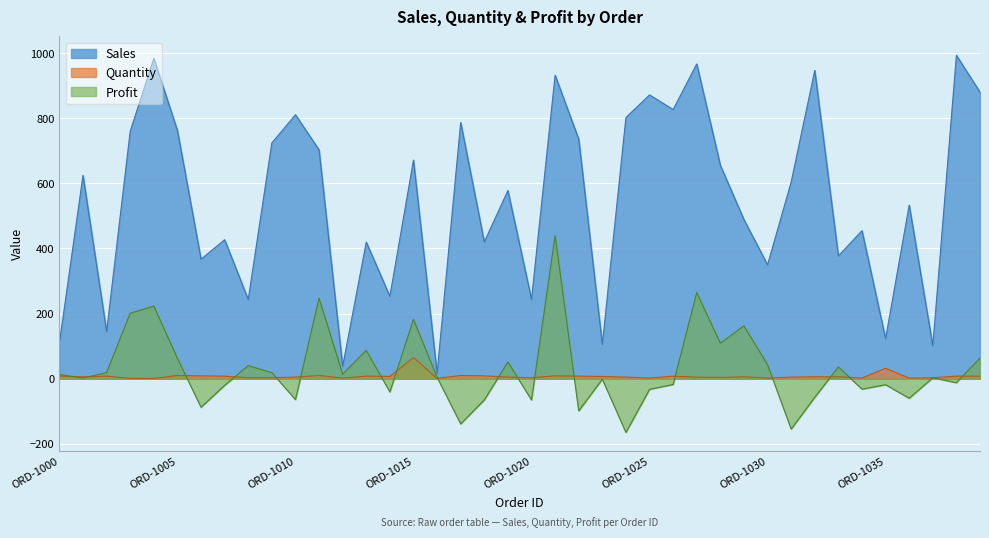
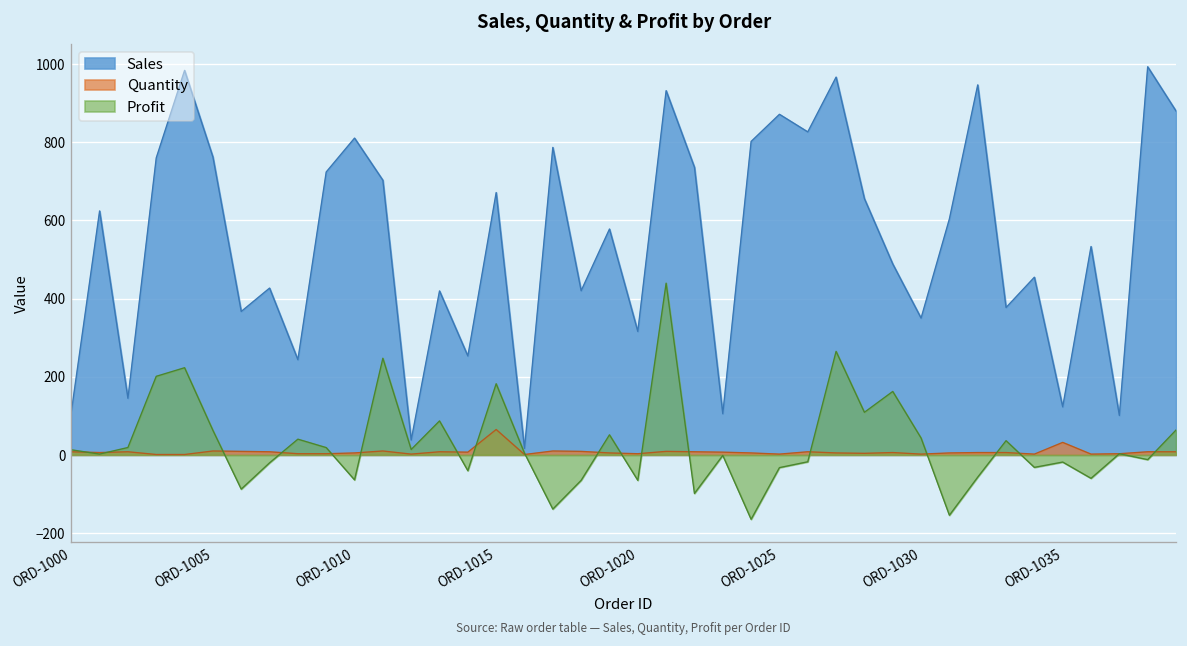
Sales, ORD-1020: 240 -> 320
